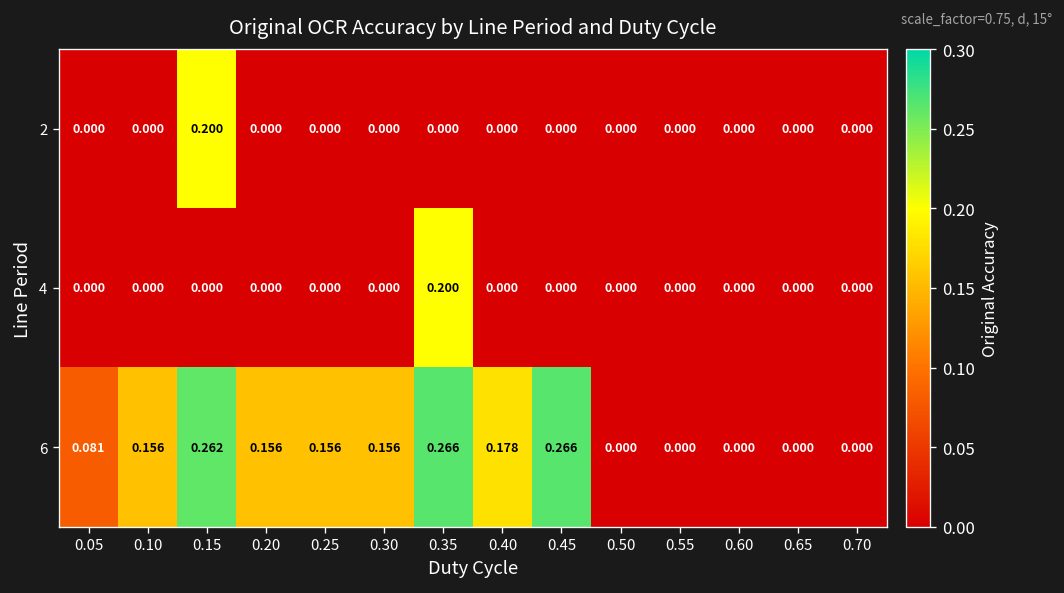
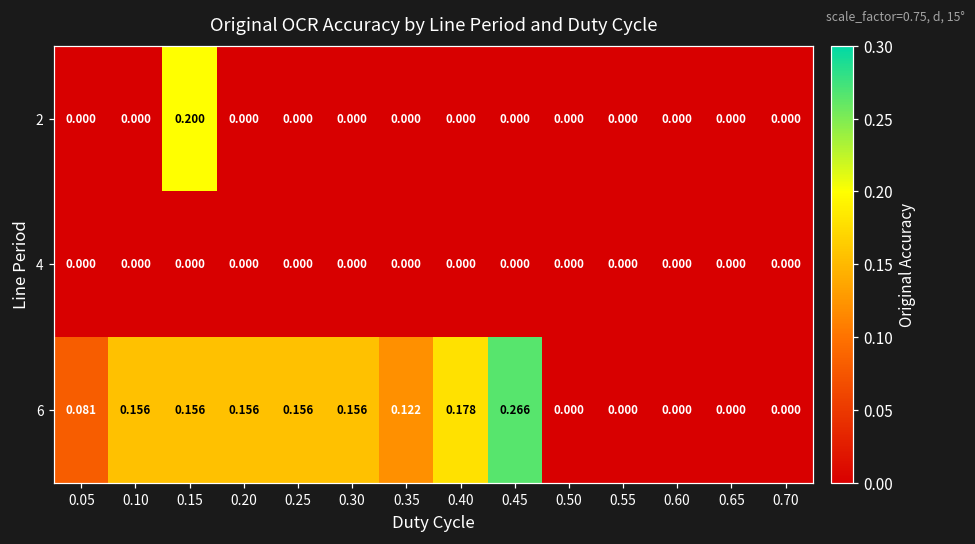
4, 0.35: 0.200 -> 0.000
6, 0.15: 0.262 -> 0.156
6, 0.35: 0.266 -> 0.122
